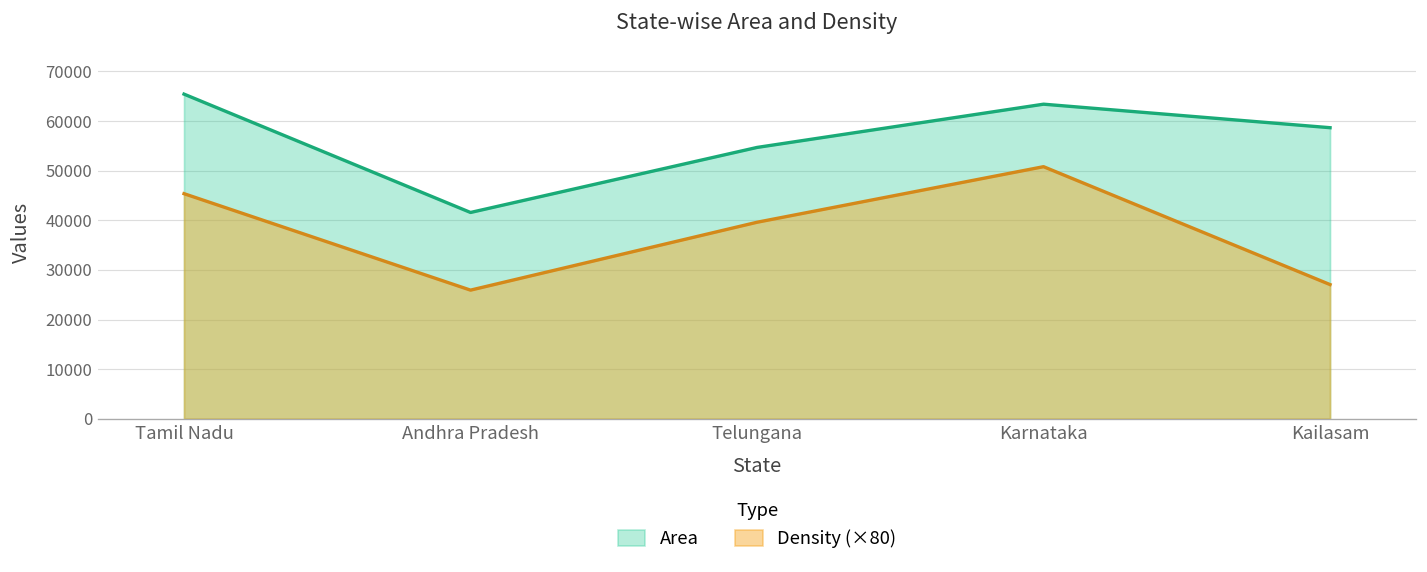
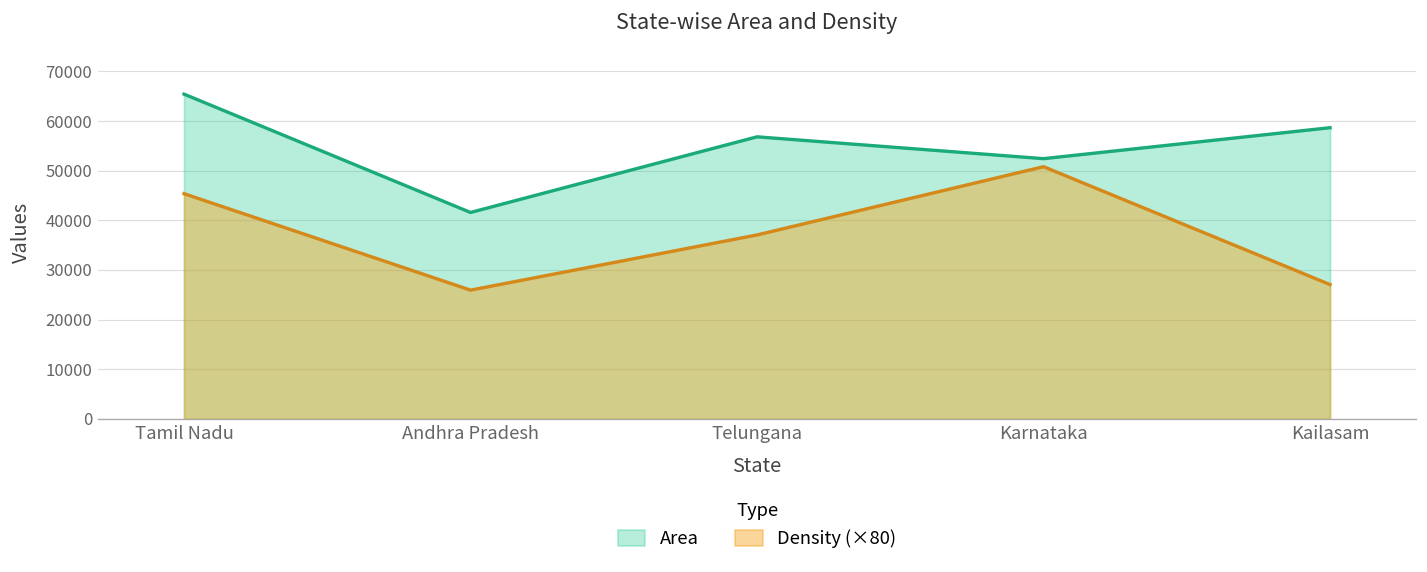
Area, Telungana: 55000 -> 57000
Density (×80), Telungana: 40000 -> 37000
Area, Karnataka: 63000 -> 52000
